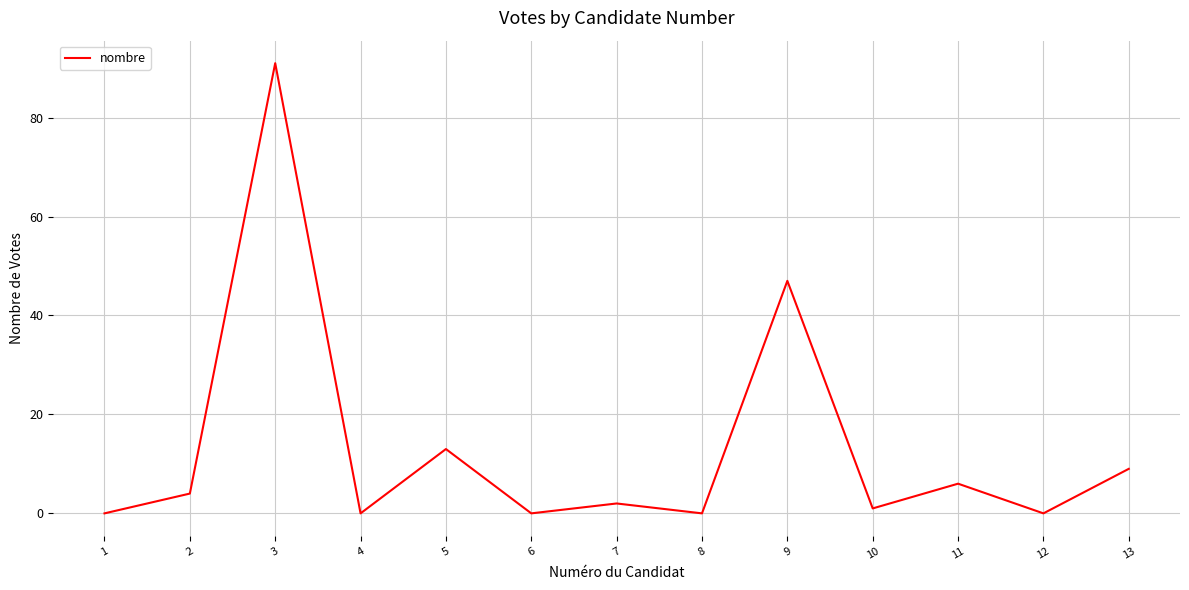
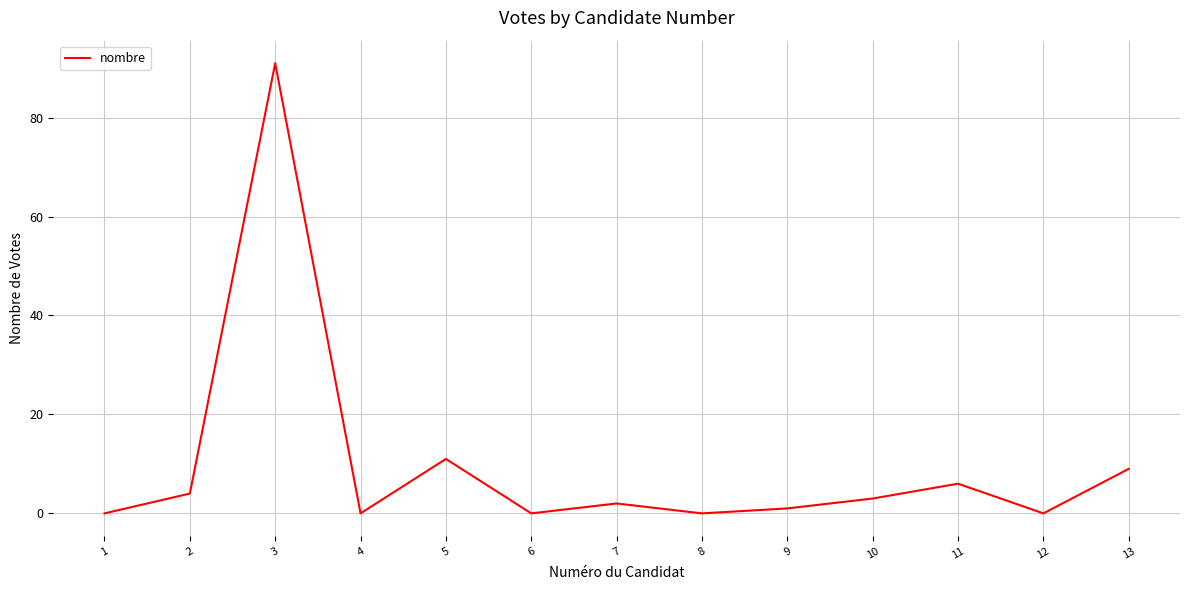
5: 13 -> 11
9: 47 -> 1
10: 1 -> 3
